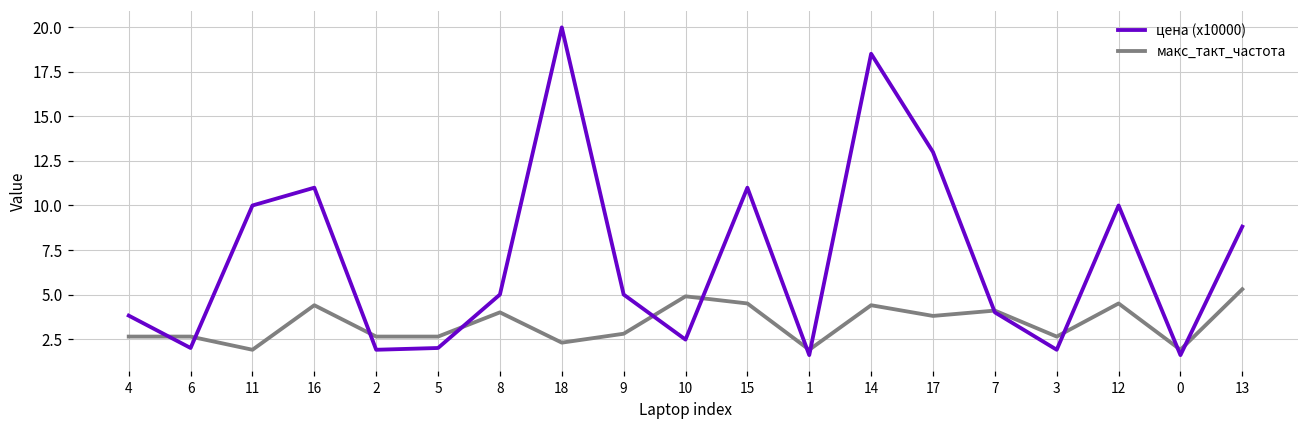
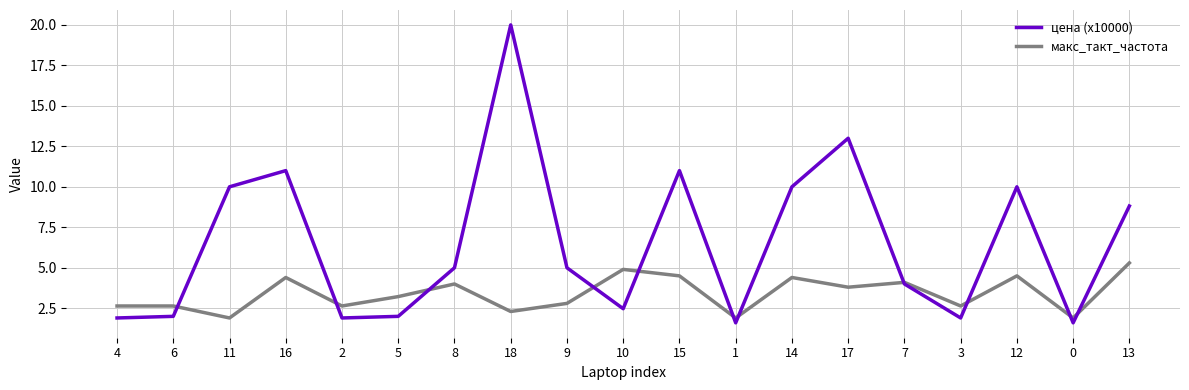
цена (x10000), 4: 3.8 -> 1.9
макс_такт_частота, 5: 2.6 -> 3.2
цена (x10000), 14: 18.5 -> 10.0
